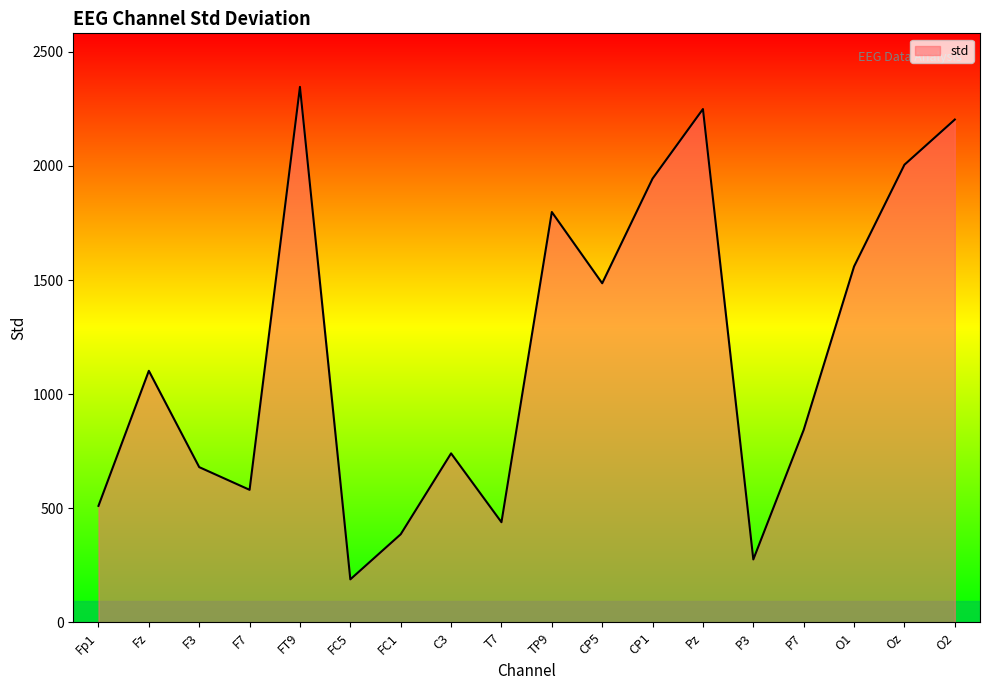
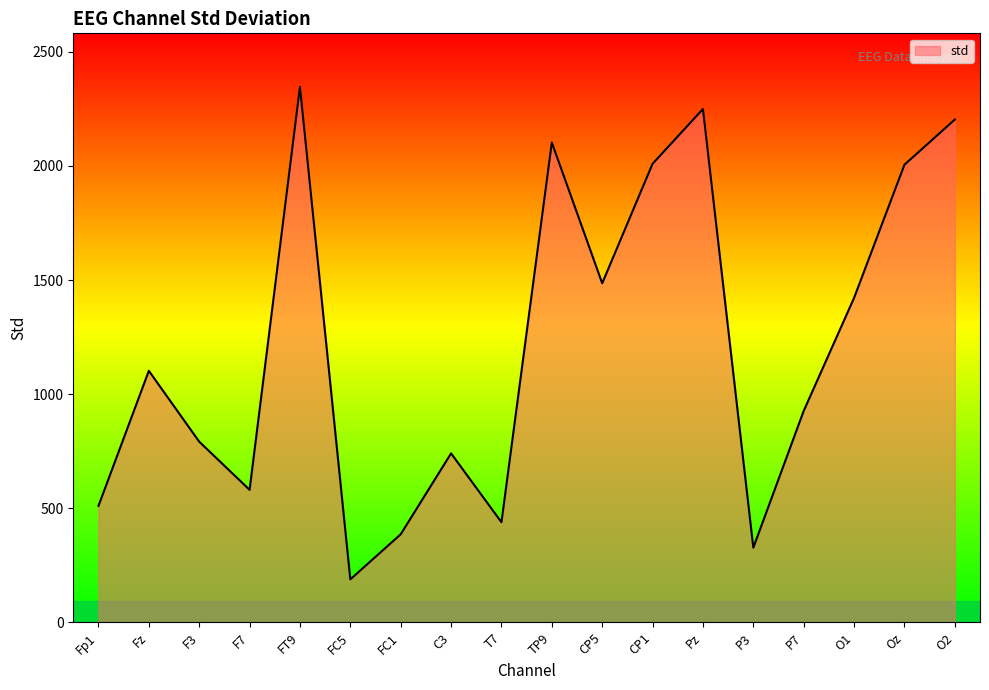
F3: 680 -> 790
TP9: 1800 -> 2100
CP1: 1940 -> 2010
P3: 280 -> 330
P7: 840 -> 930
O1: 1560 -> 1420
